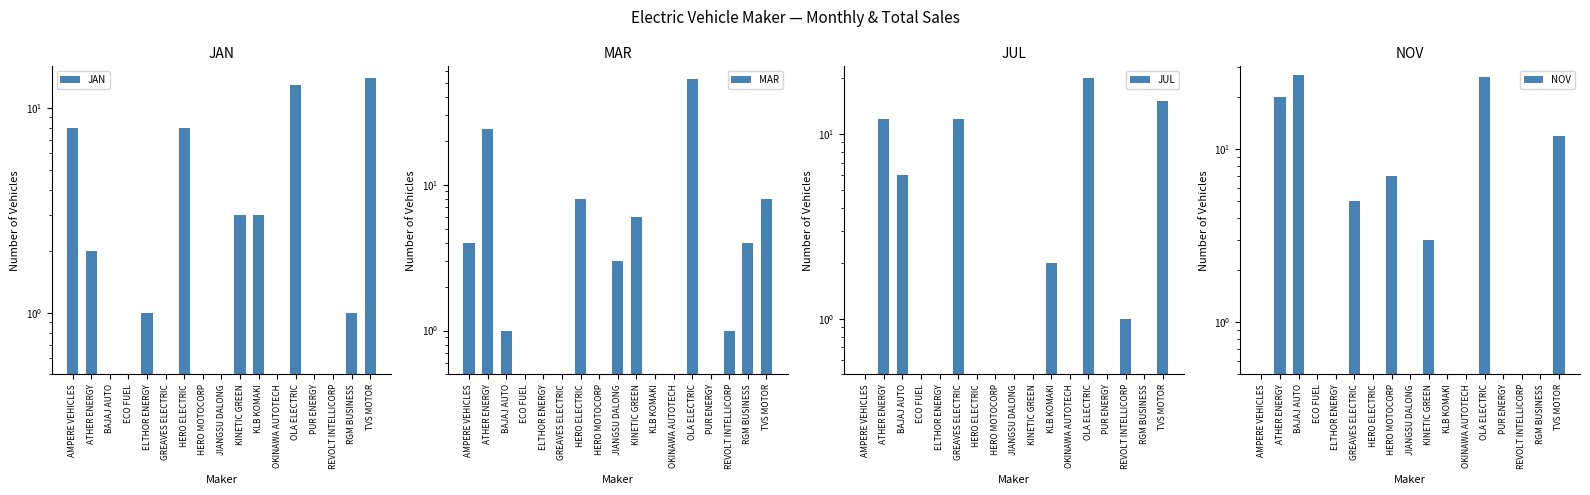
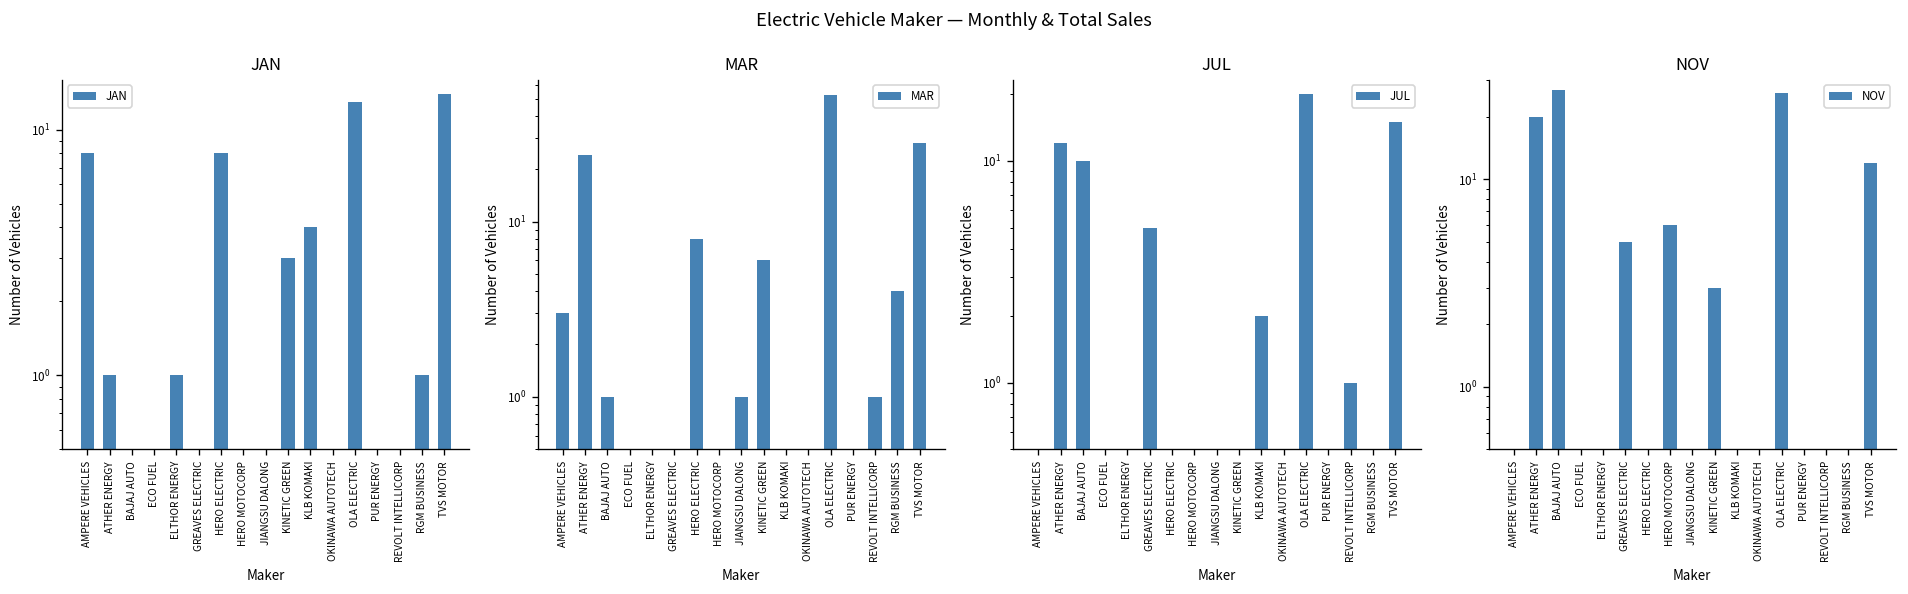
JAN, ATHER ENERGY: 2 -> 1
JAN, KLB KOMAKI: 3 -> 4
MAR, AMPERE VEHICLES: 4 -> 3
MAR, JIANGSU DALONG: 3 -> 1
MAR, TVS MOTOR: 8 -> 28
JUL, BAJAJ AUTO: 6 -> 10
JUL, GREAVES ELECTRIC: 12 -> 5
NOV, HERO MOTOCORP: 7 -> 6
